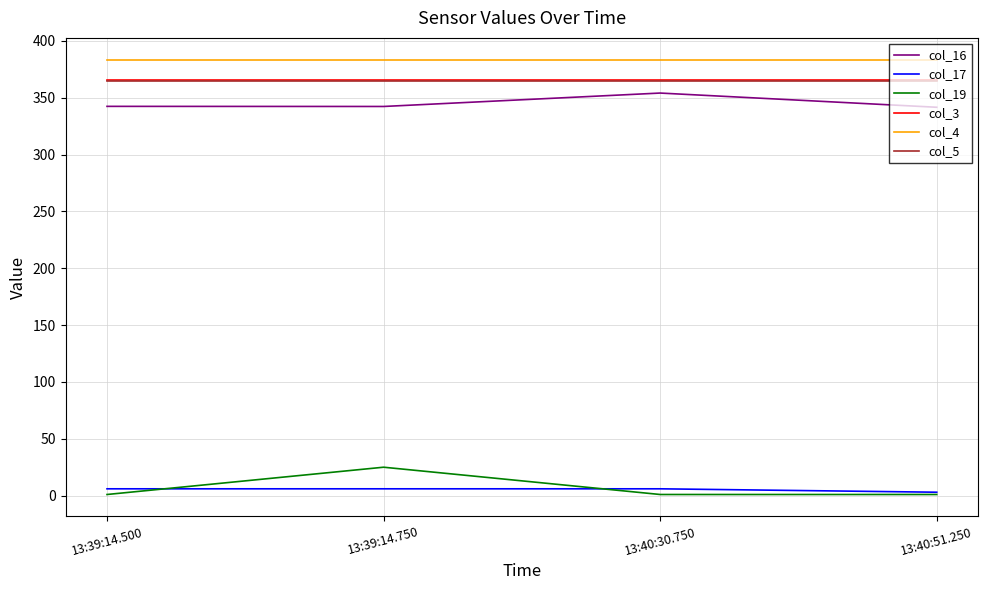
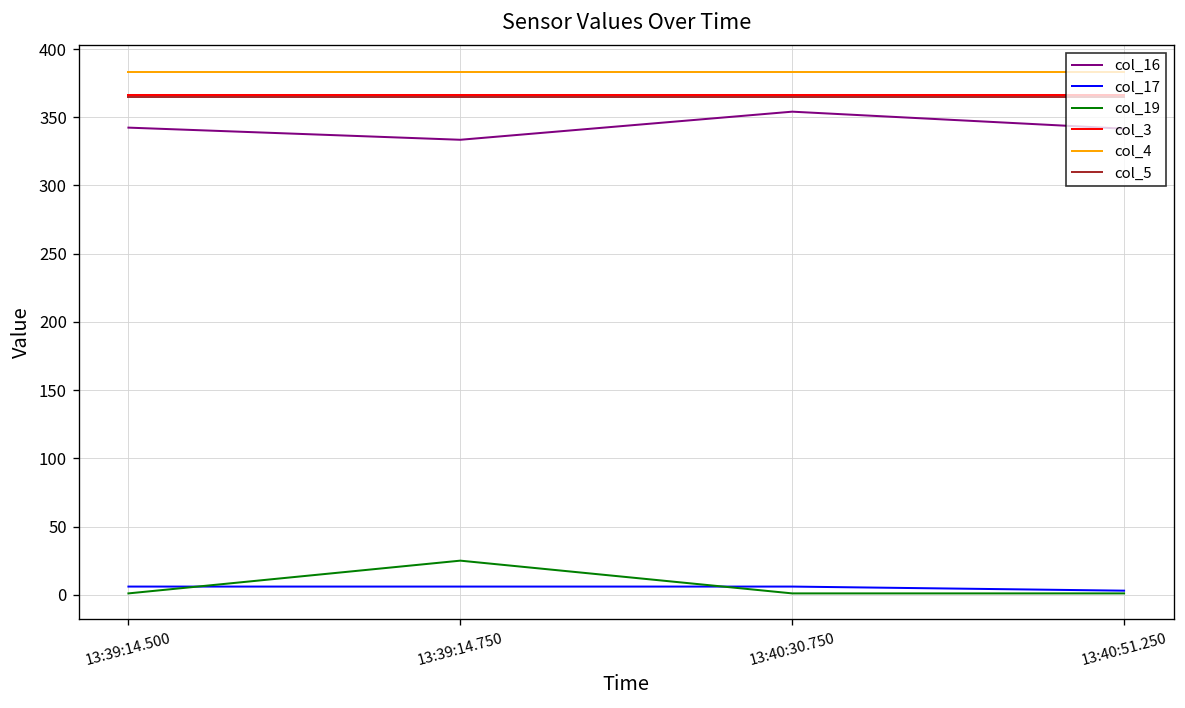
col_16, 13:39:14.750: 342 -> 334
